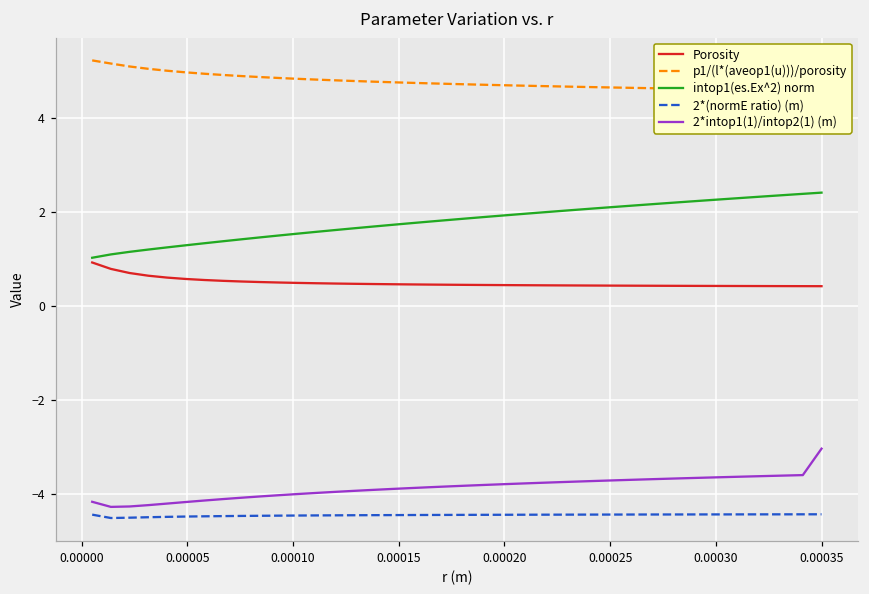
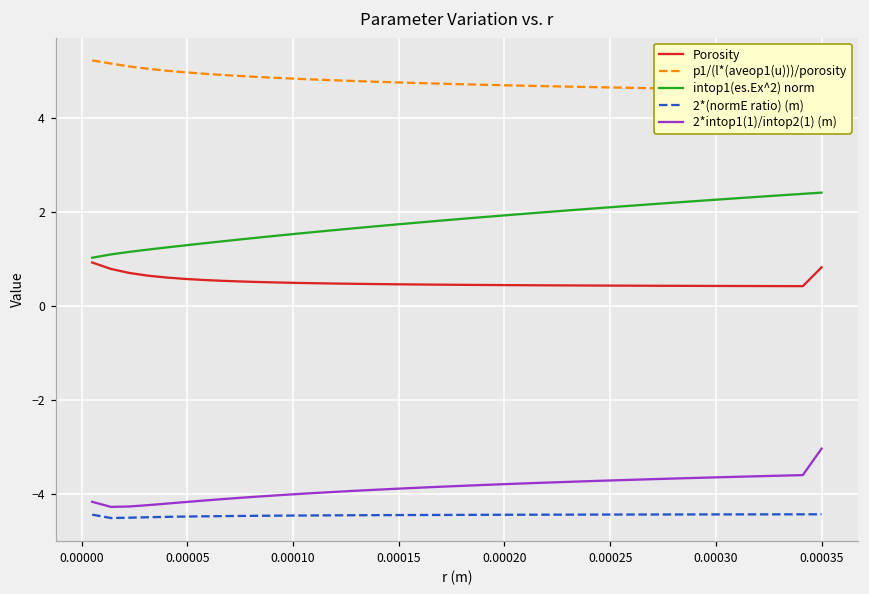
Porosity, 0.00035: 0.4 -> 0.8
